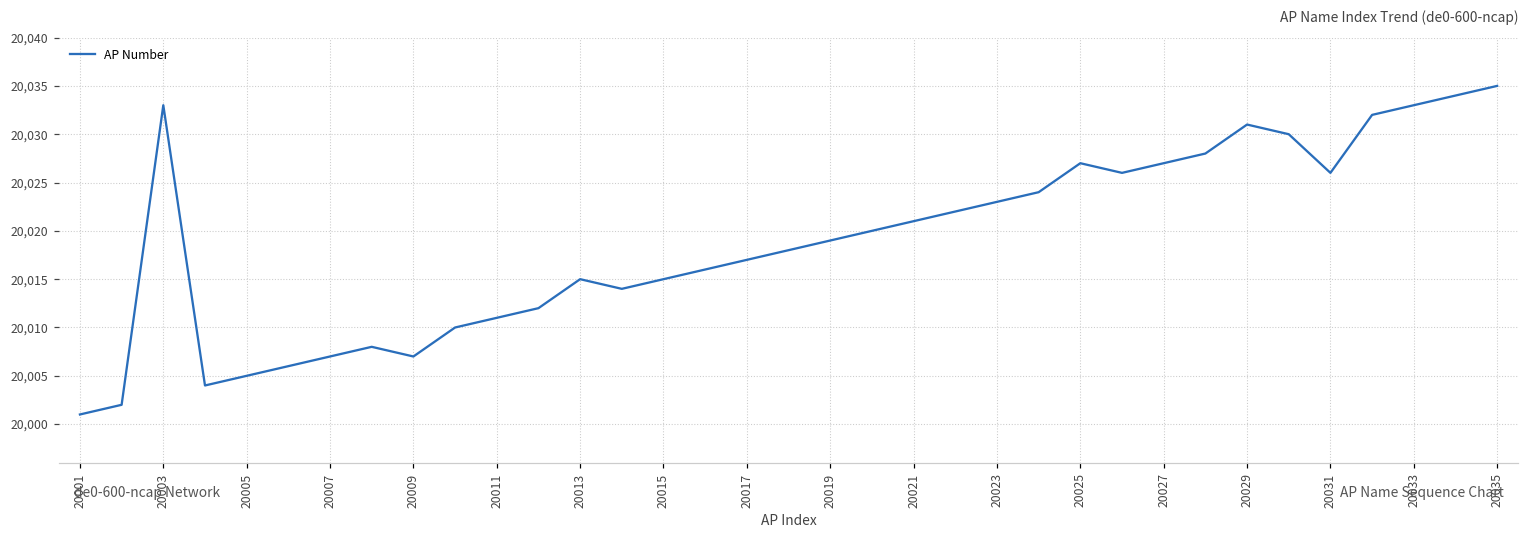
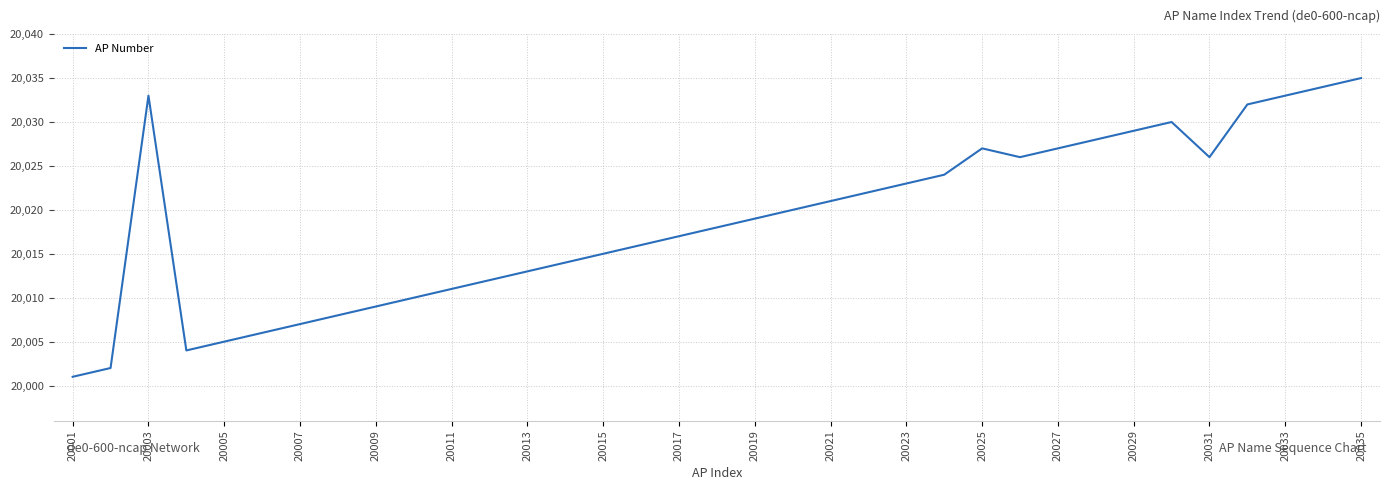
20009: 20,007 -> 20,009
20013: 20,015 -> 20,013
20029: 20,031 -> 20,029
